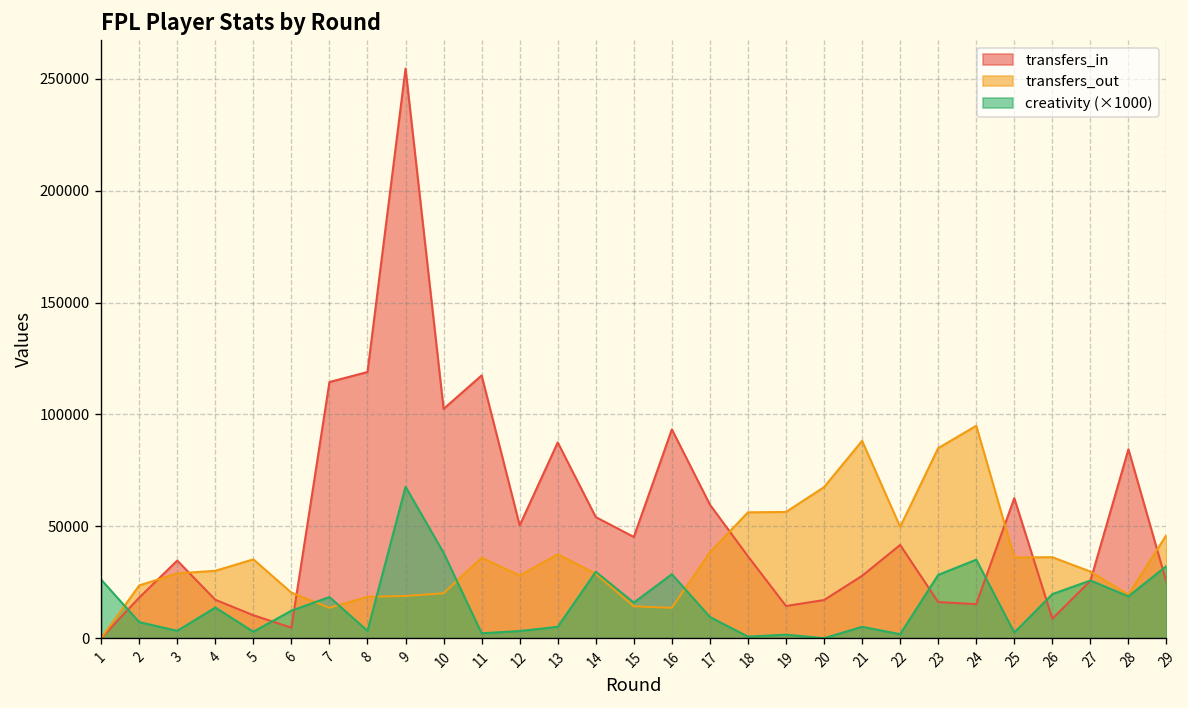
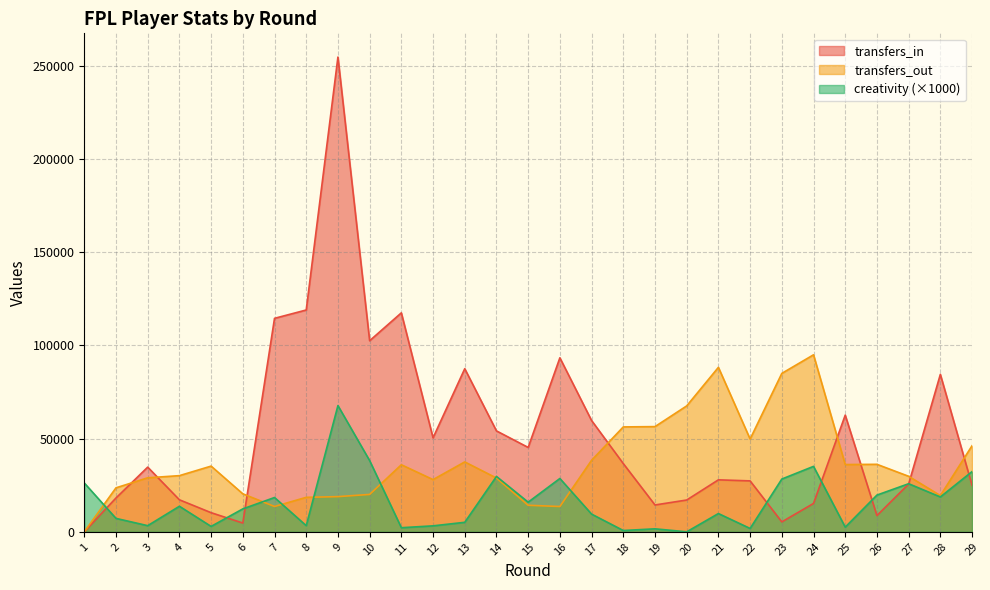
creativity (×1000), 21: 5000 -> 10000
transfers_in, 22: 42000 -> 27000
transfers_in, 23: 16000 -> 5000
